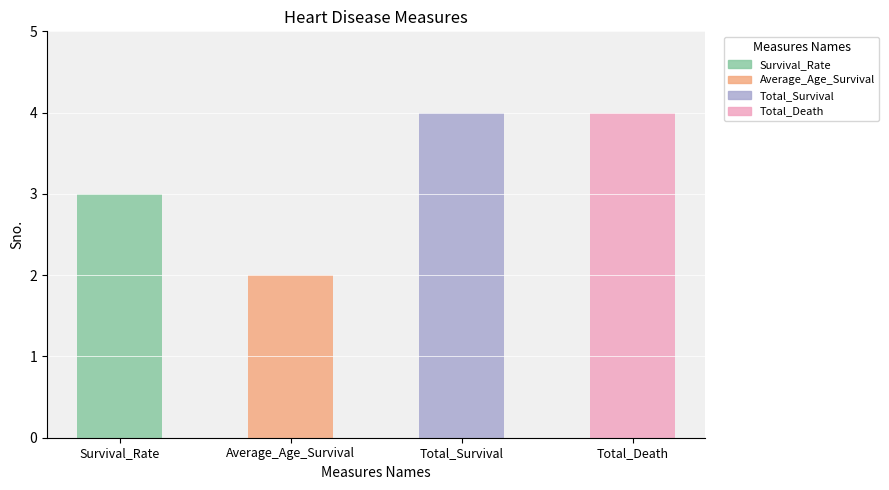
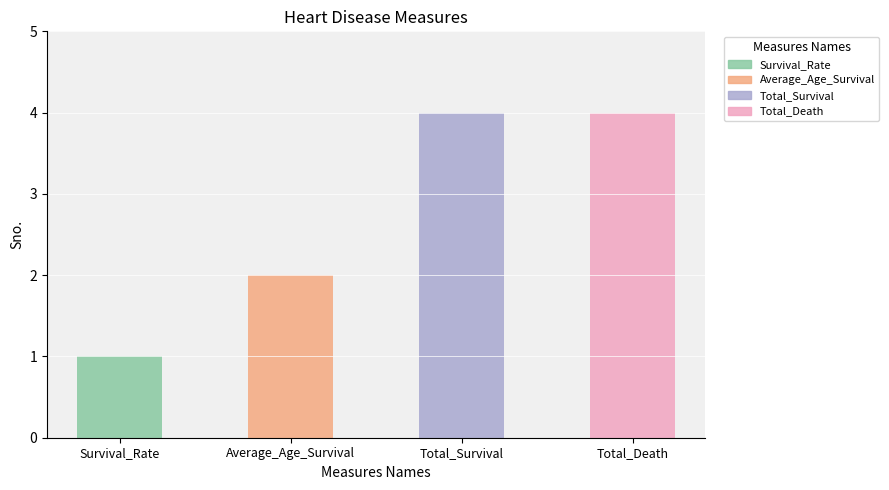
Survival_Rate: 3 -> 1
